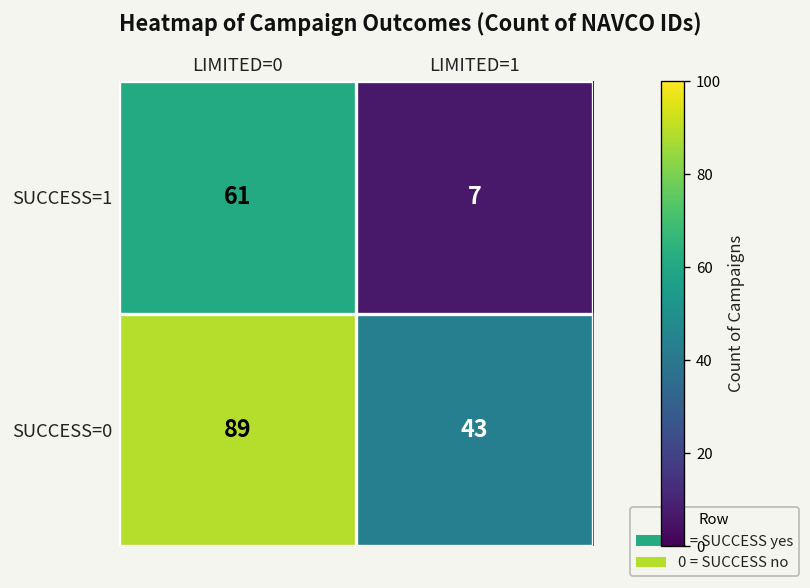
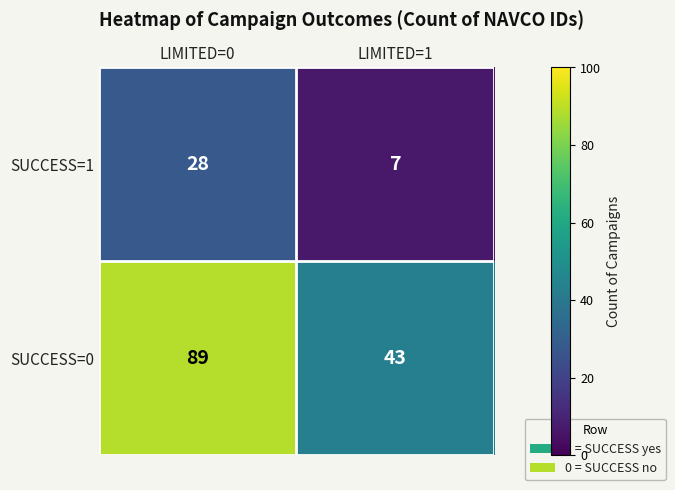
SUCCESS=1, LIMITED=0: 61 -> 28
